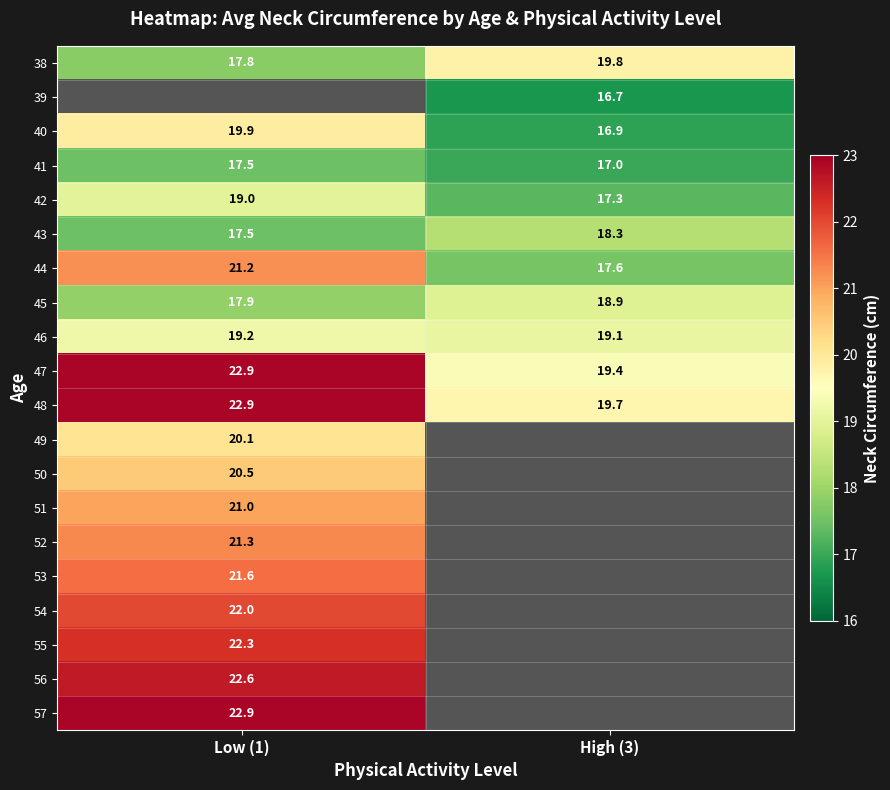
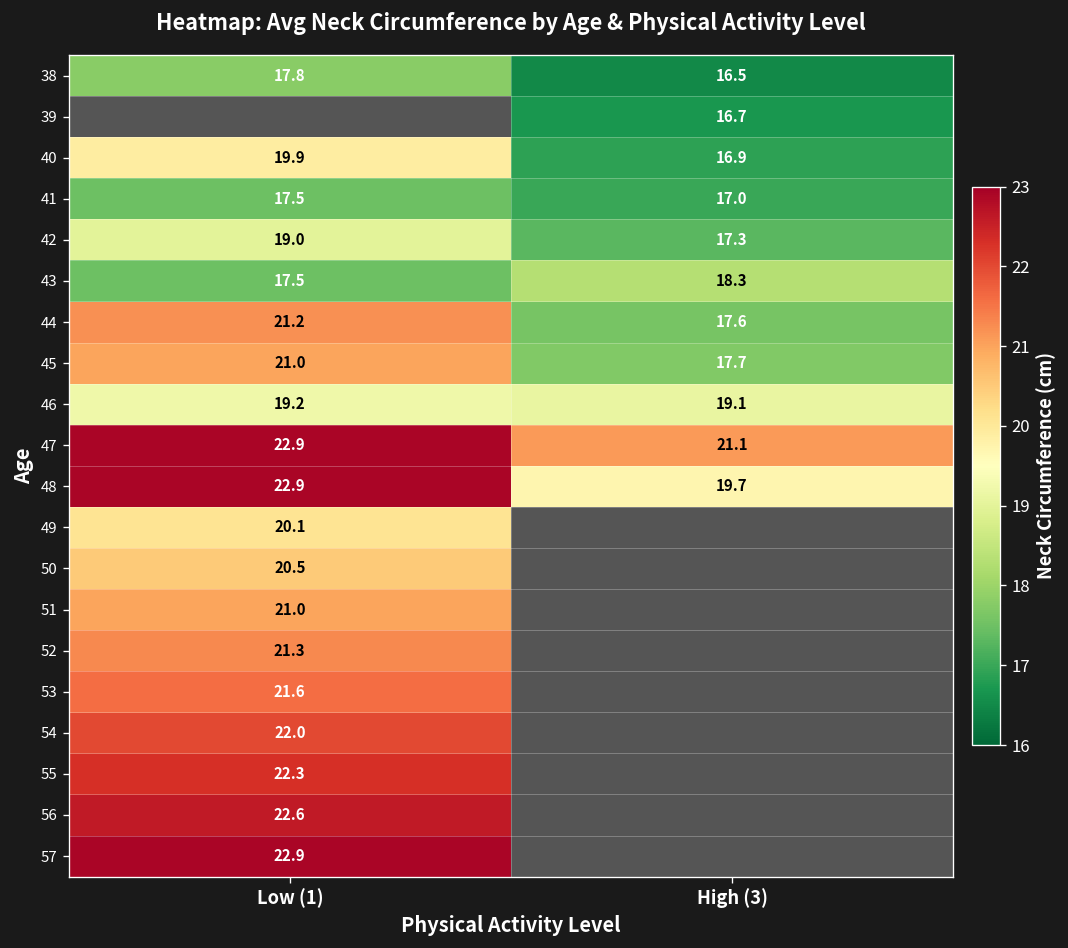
38, High (3): 19.8 -> 16.5
45, Low (1): 17.9 -> 21.0
45, High (3): 18.9 -> 17.7
47, High (3): 19.4 -> 21.1
